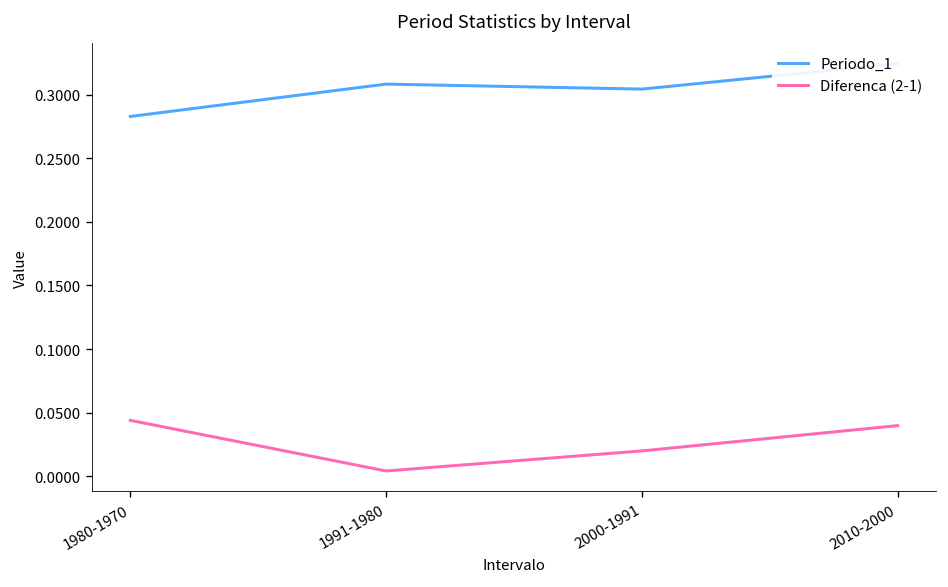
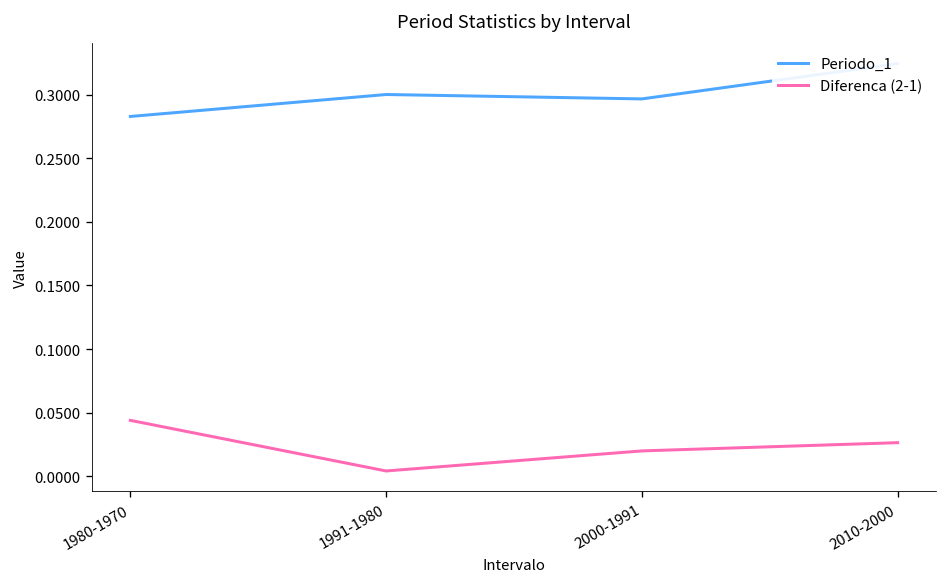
Periodo_1, 1991-1980: 0.308 -> 0.300
Periodo_1, 2000-1991: 0.304 -> 0.297
Diferenca (2-1), 2010-2000: 0.040 -> 0.026
